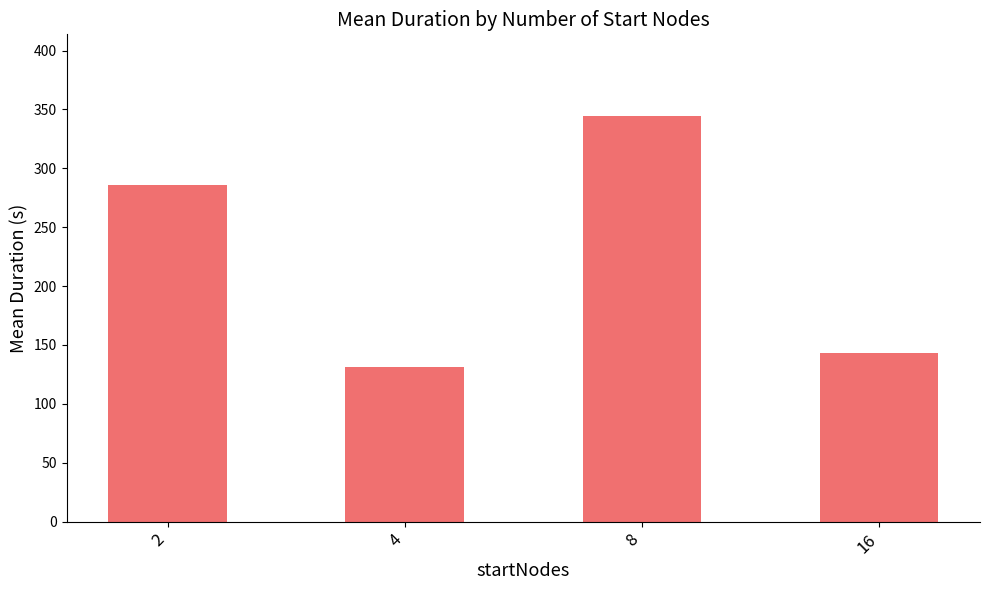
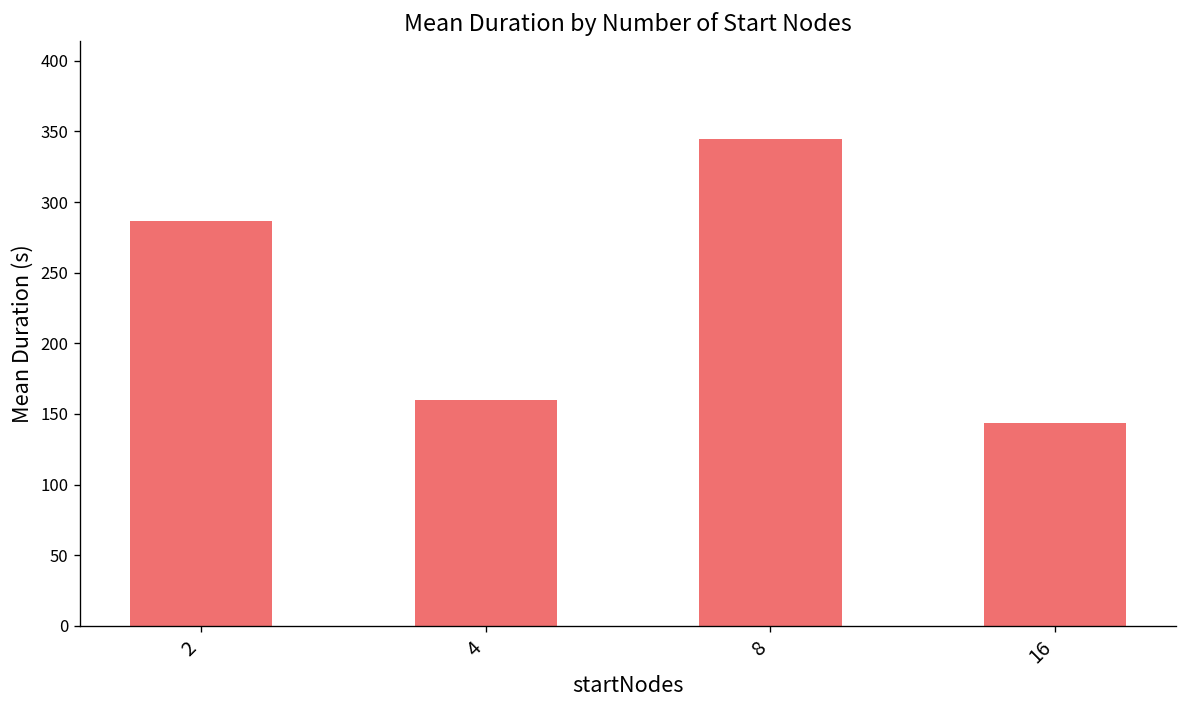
4: 131 -> 160
